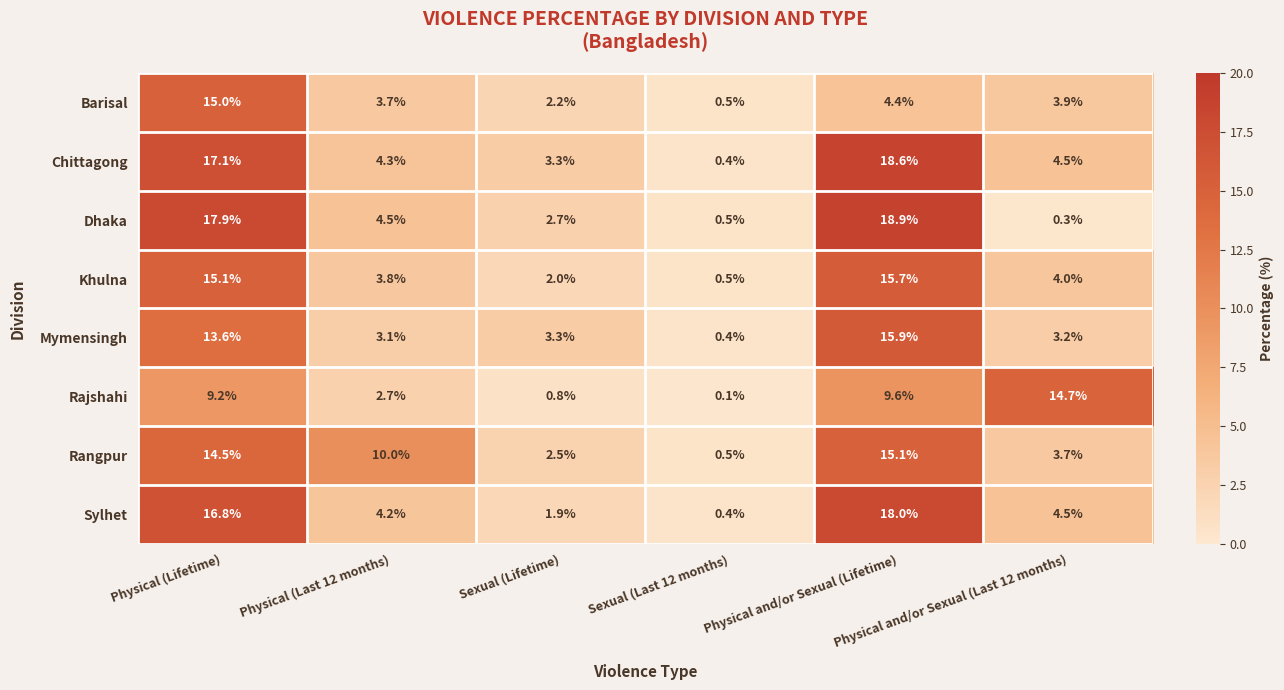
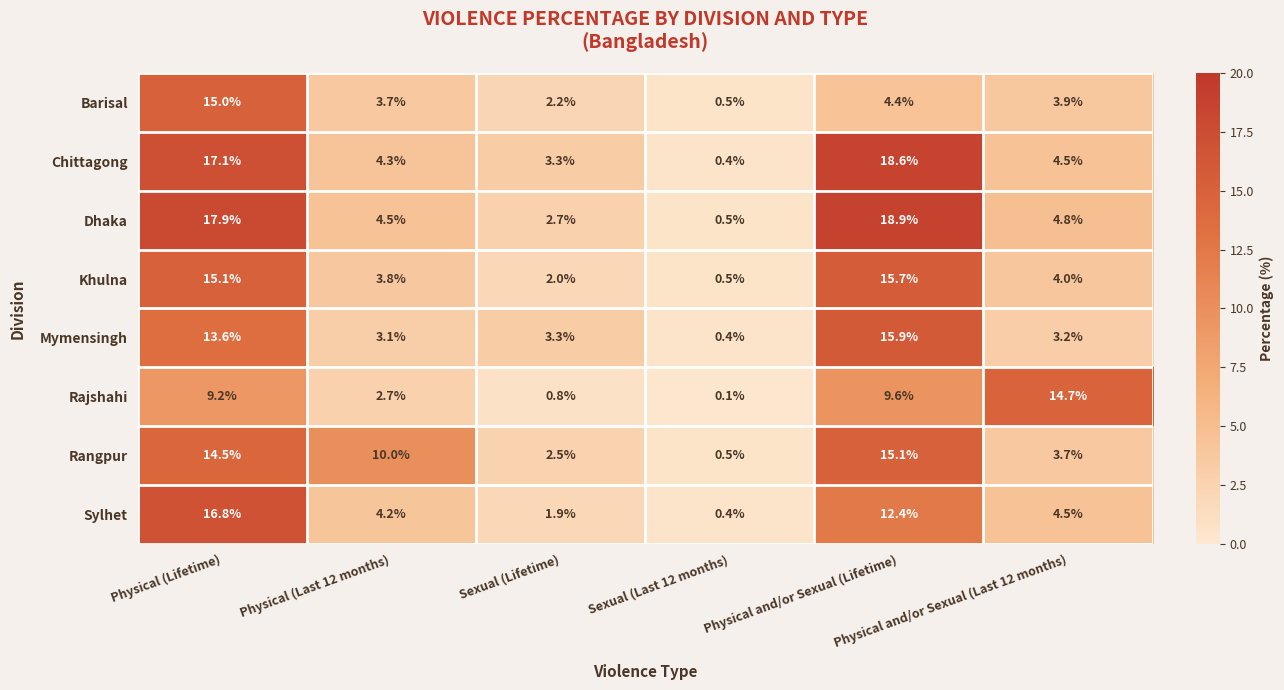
Dhaka, Physical and/or Sexual (Last 12 months): 0.3% -> 4.8%
Sylhet, Physical and/or Sexual (Lifetime): 18.0% -> 12.4%
